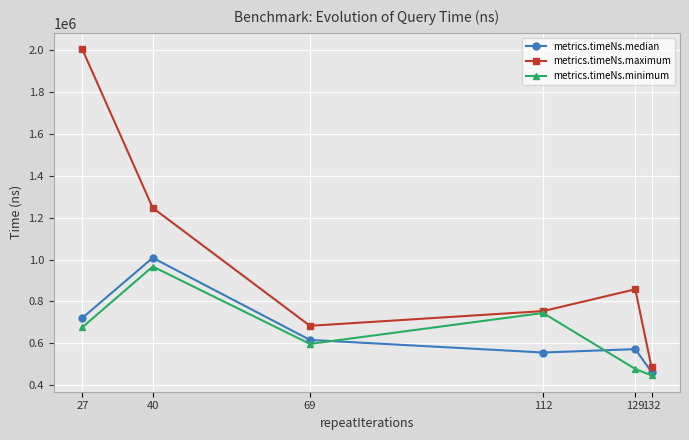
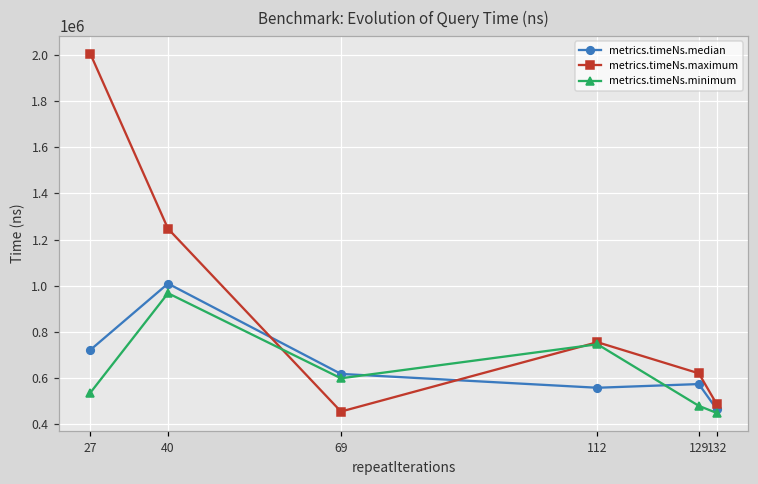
metrics.timeNs.minimum, 27: 680000 -> 540000
metrics.timeNs.maximum, 69: 680000 -> 450000
metrics.timeNs.maximum, 129: 860000 -> 620000
